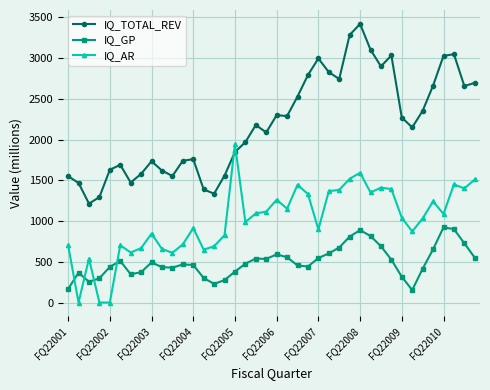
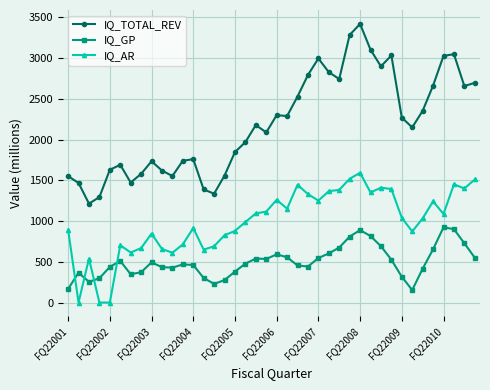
IQ_AR, FQ22001: 700 -> 900
IQ_AR, FQ22005: 1900 -> 900
IQ_AR, FQ22007: 900 -> 1300
